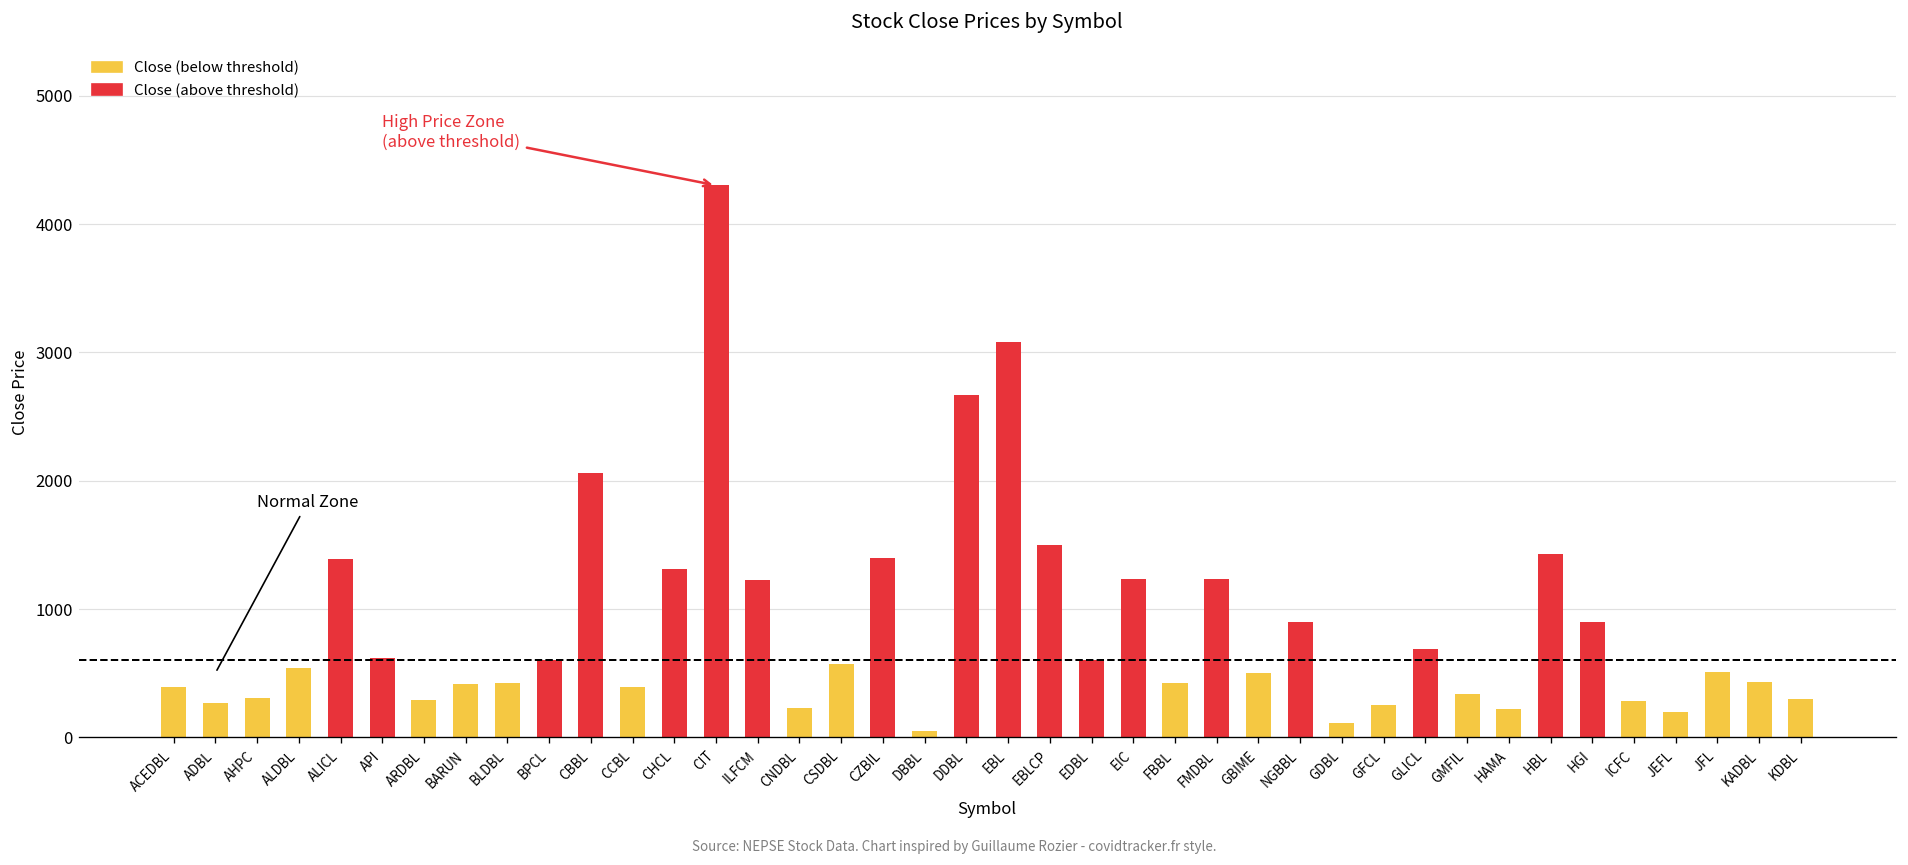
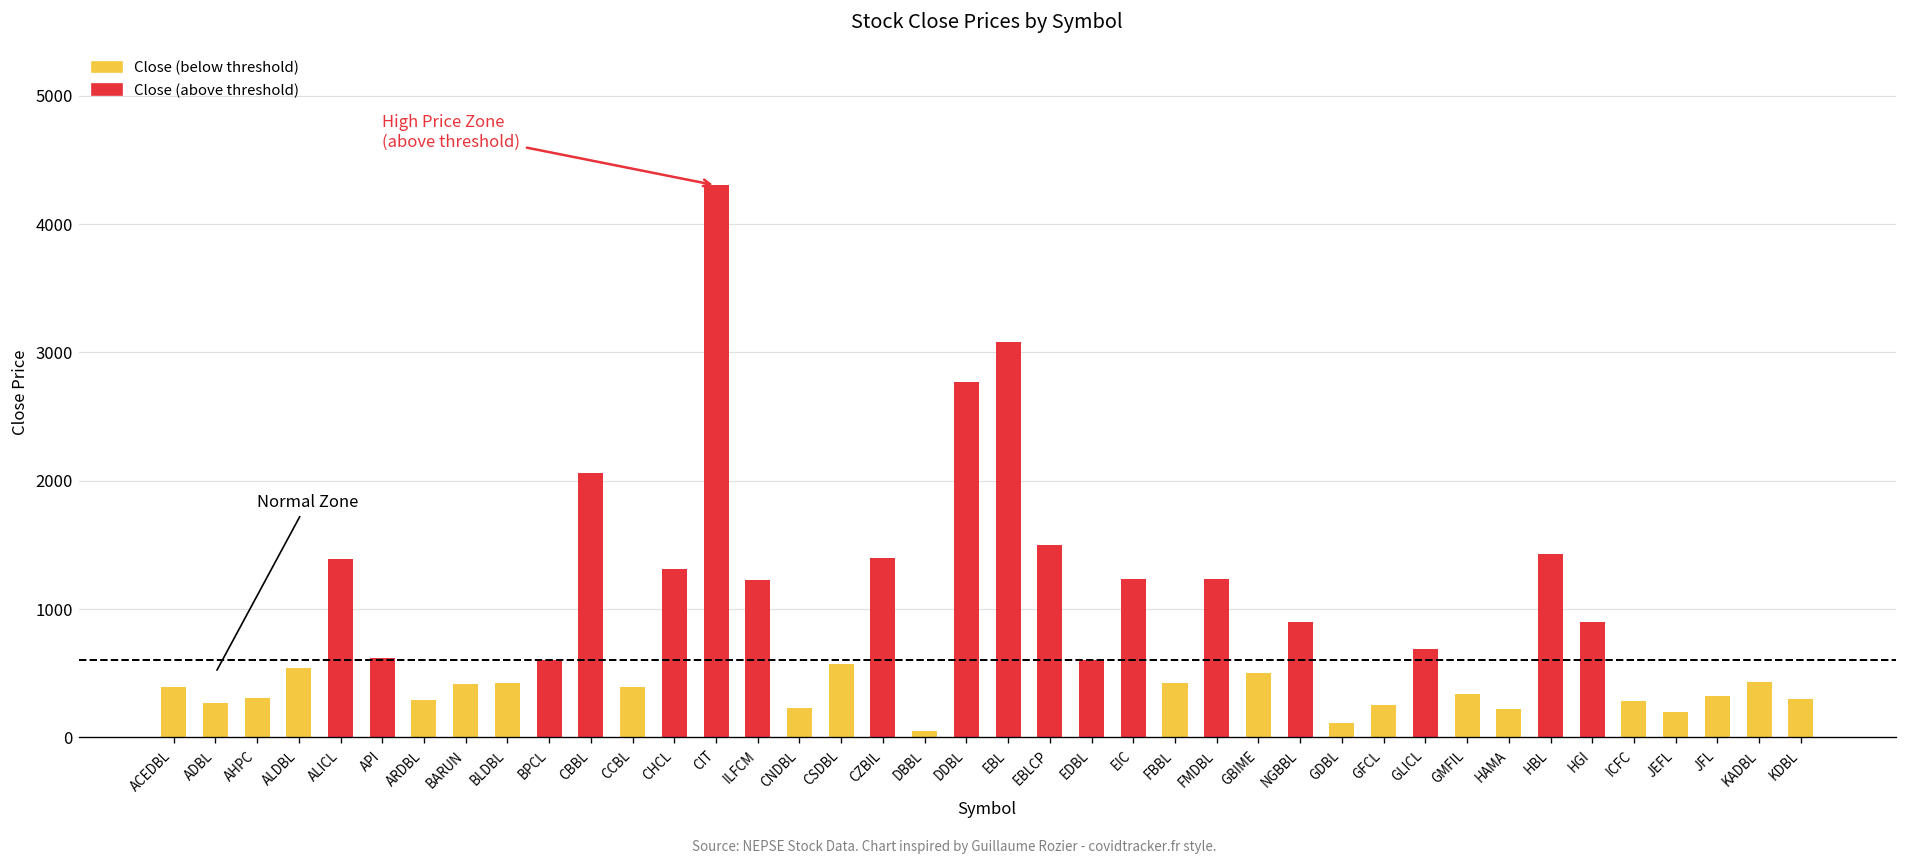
DDBL: 2670 -> 2770
JFL: 510 -> 330
